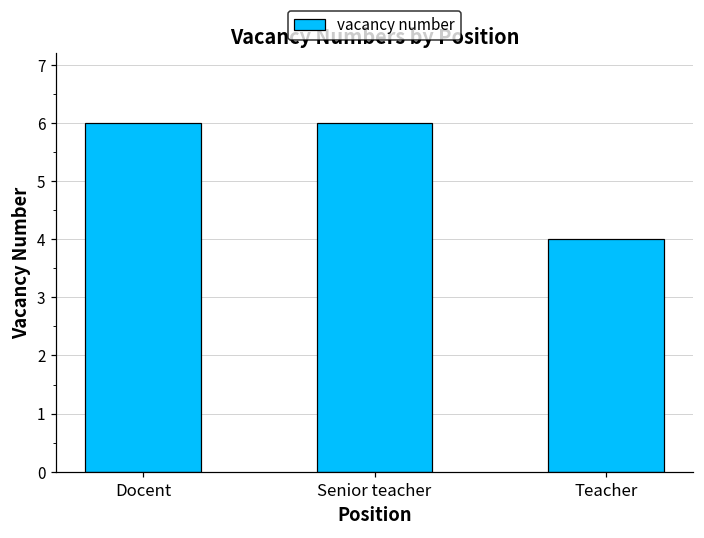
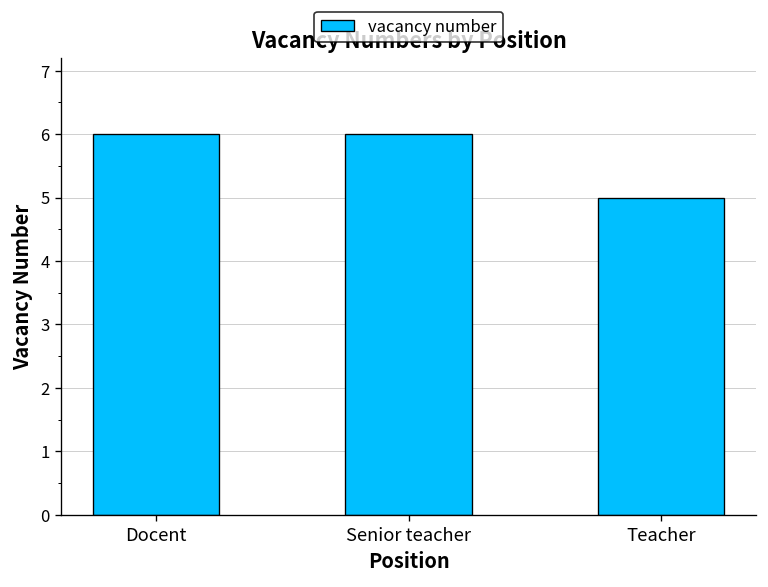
Teacher: 4 -> 5
